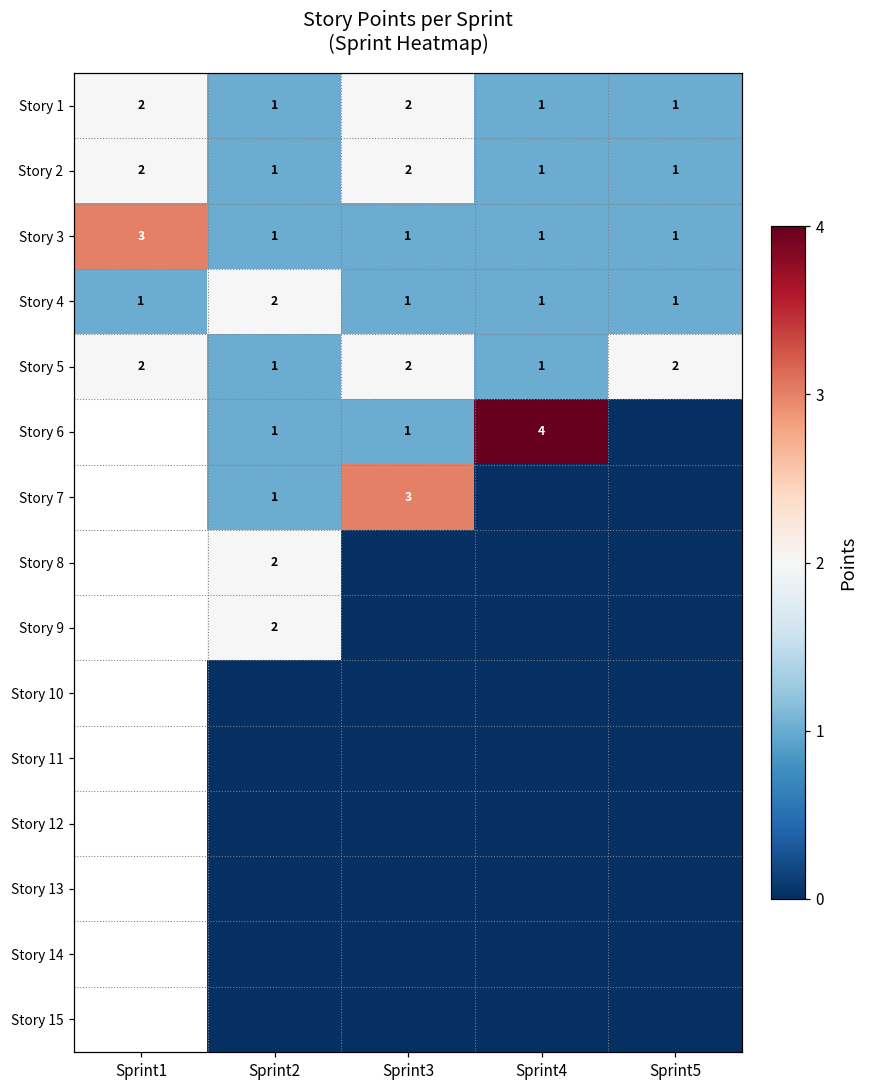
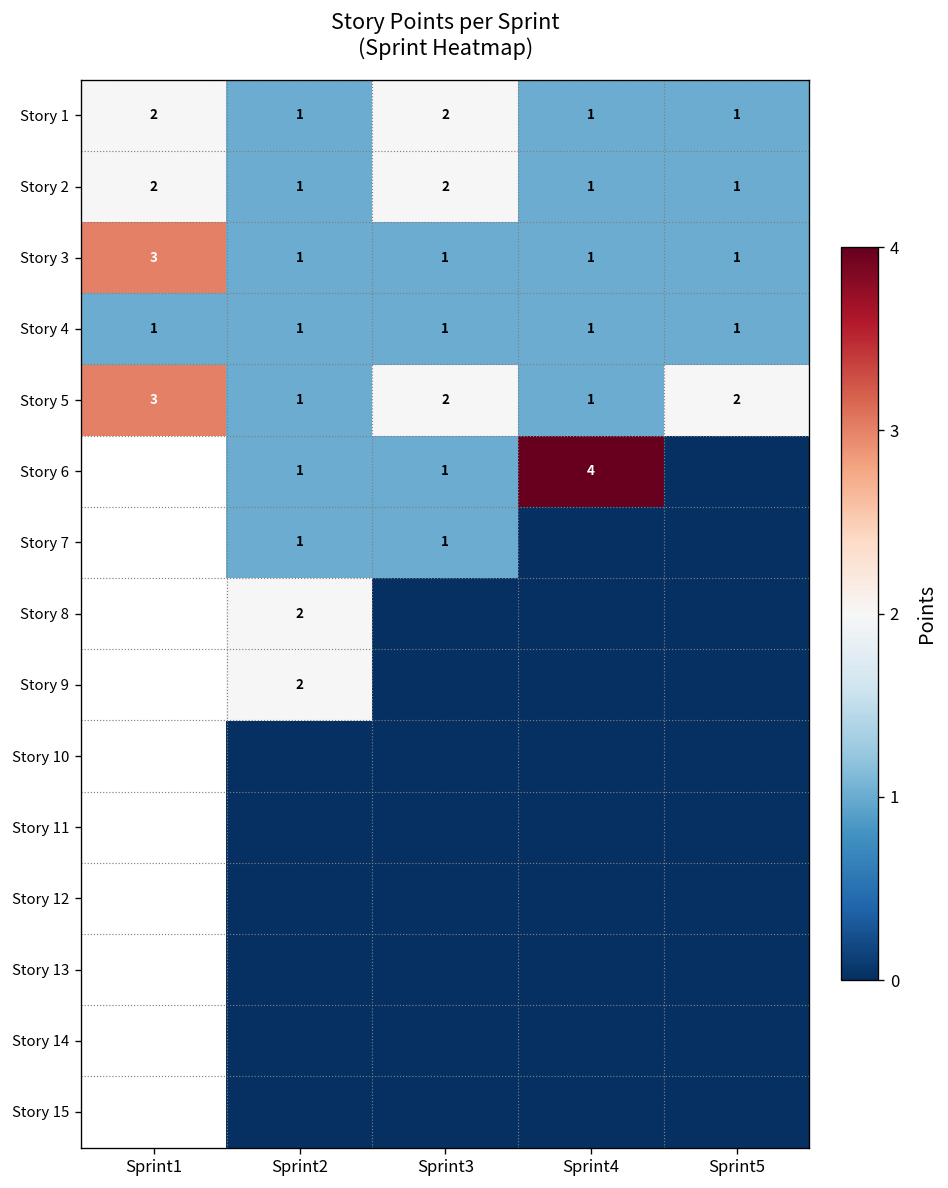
Story 4, Sprint2: 2 -> 1
Story 5, Sprint1: 2 -> 3
Story 7, Sprint3: 3 -> 1
